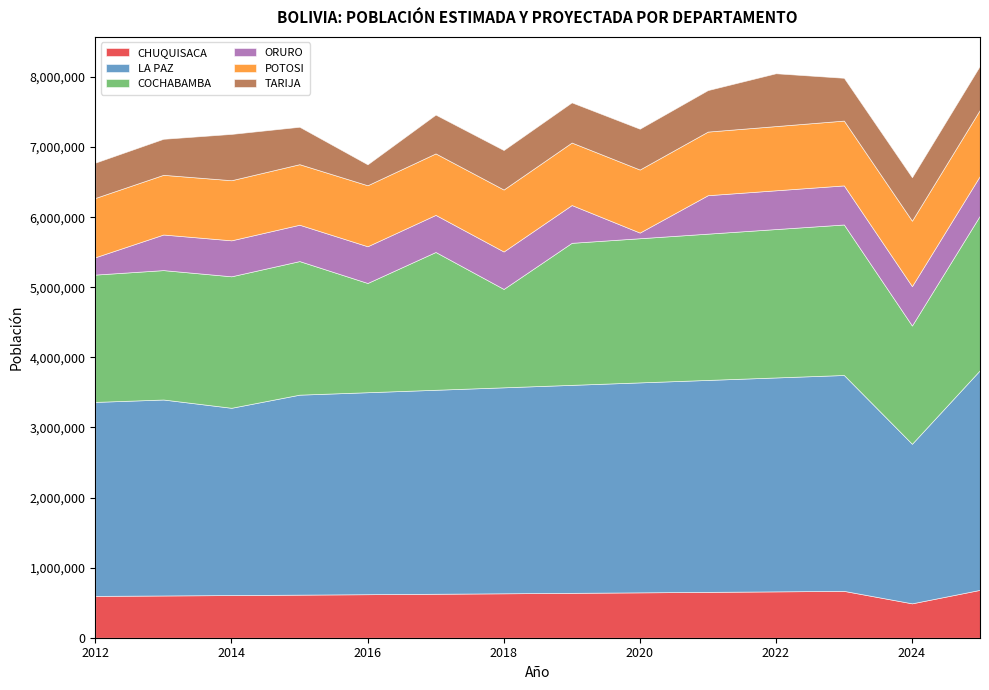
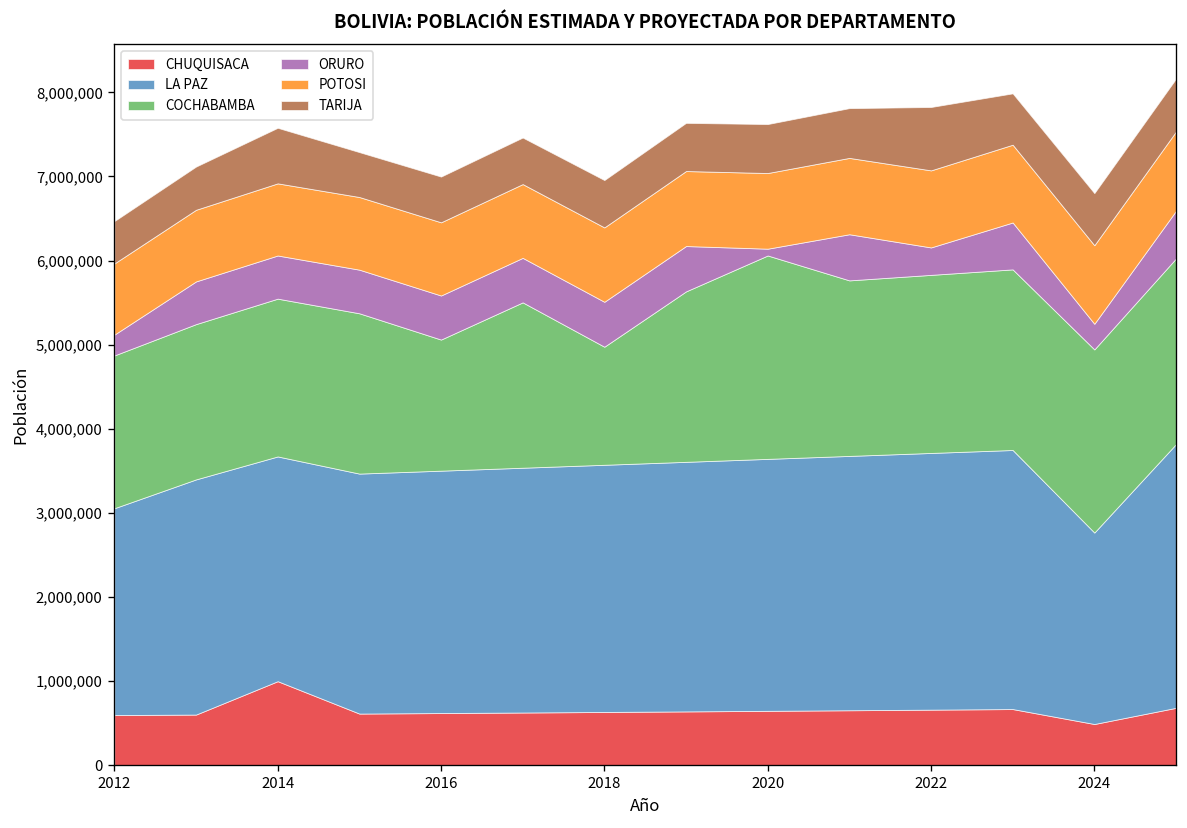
LA PAZ, 2012: 2,800,000 -> 2,500,000
CHUQUISACA, 2014: 600,000 -> 1,000,000
TARIJA, 2016: 300,000 -> 500,000
COCHABAMBA, 2020: 2,100,000 -> 2,400,000
ORURO, 2022: 600,000 -> 300,000
COCHABAMBA, 2024: 1,700,000 -> 2,200,000
ORURO, 2024: 600,000 -> 300,000
